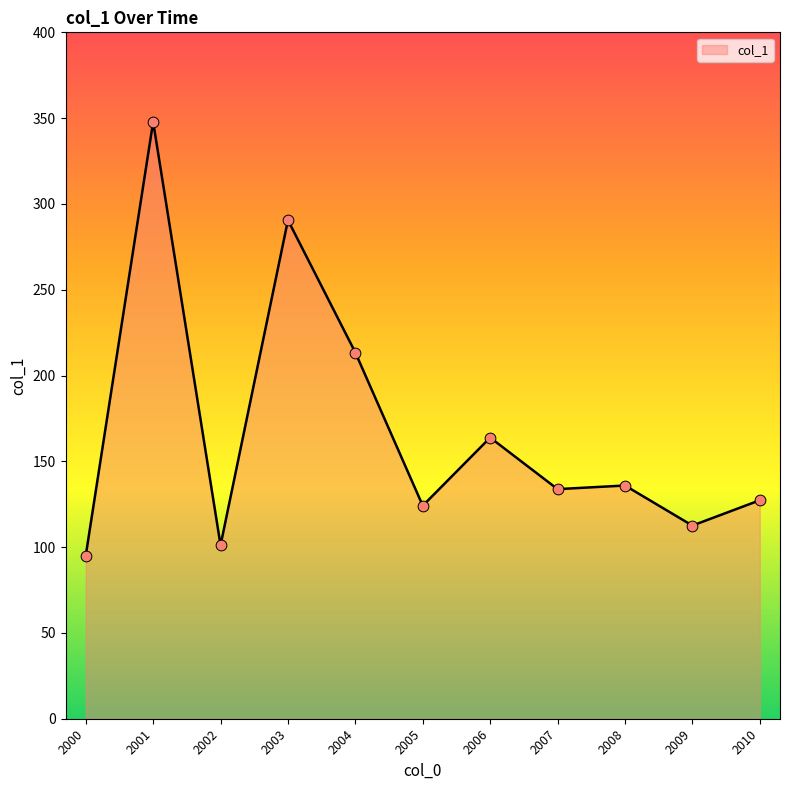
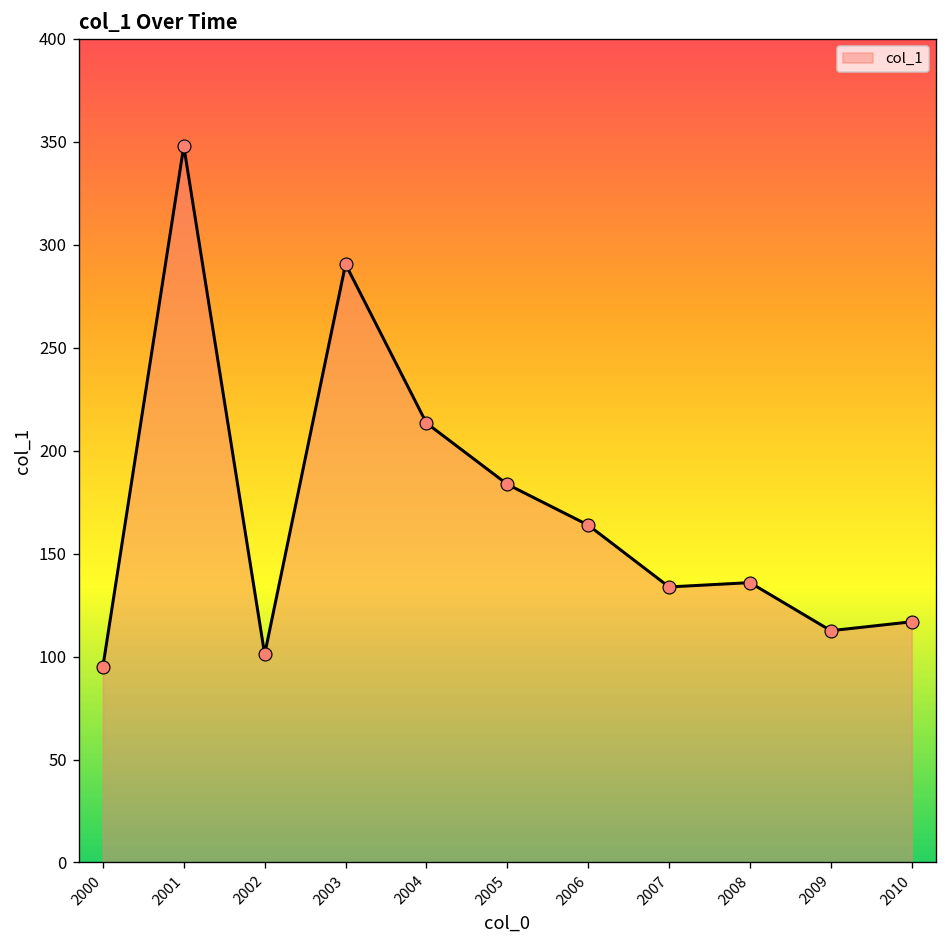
2005: 124 -> 184
2010: 127 -> 117
